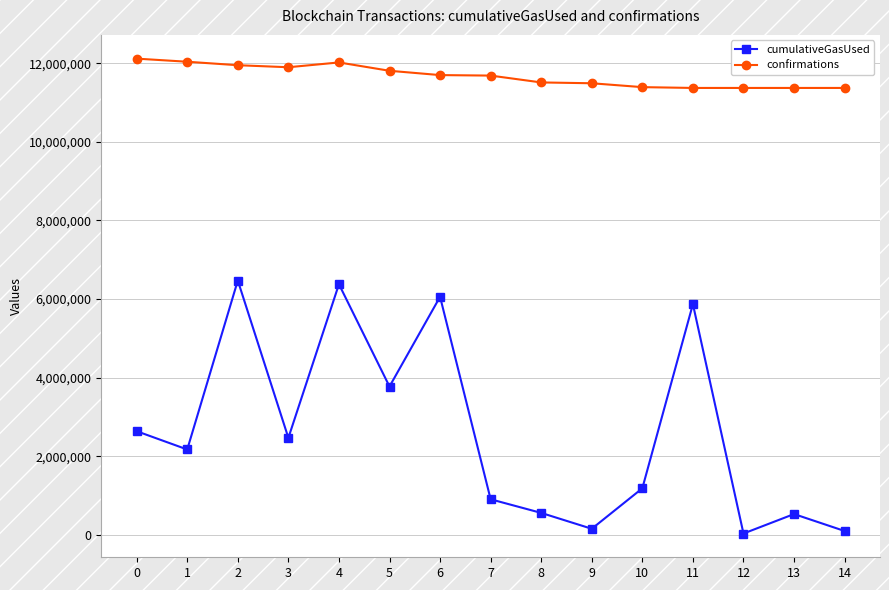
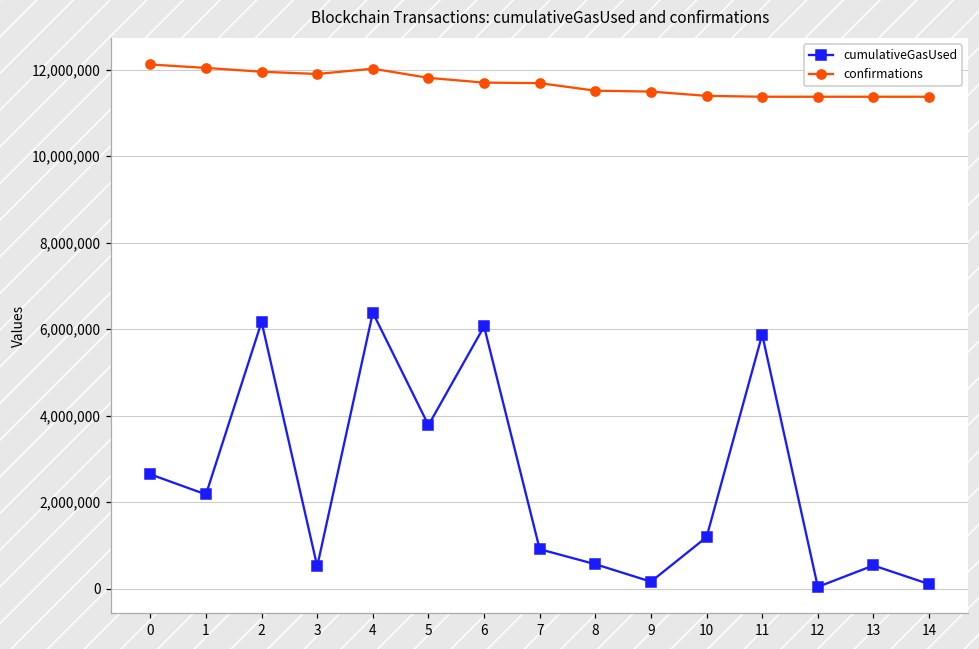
cumulativeGasUsed, 2: 6,500,000 -> 6,200,000
cumulativeGasUsed, 3: 2,500,000 -> 500,000
